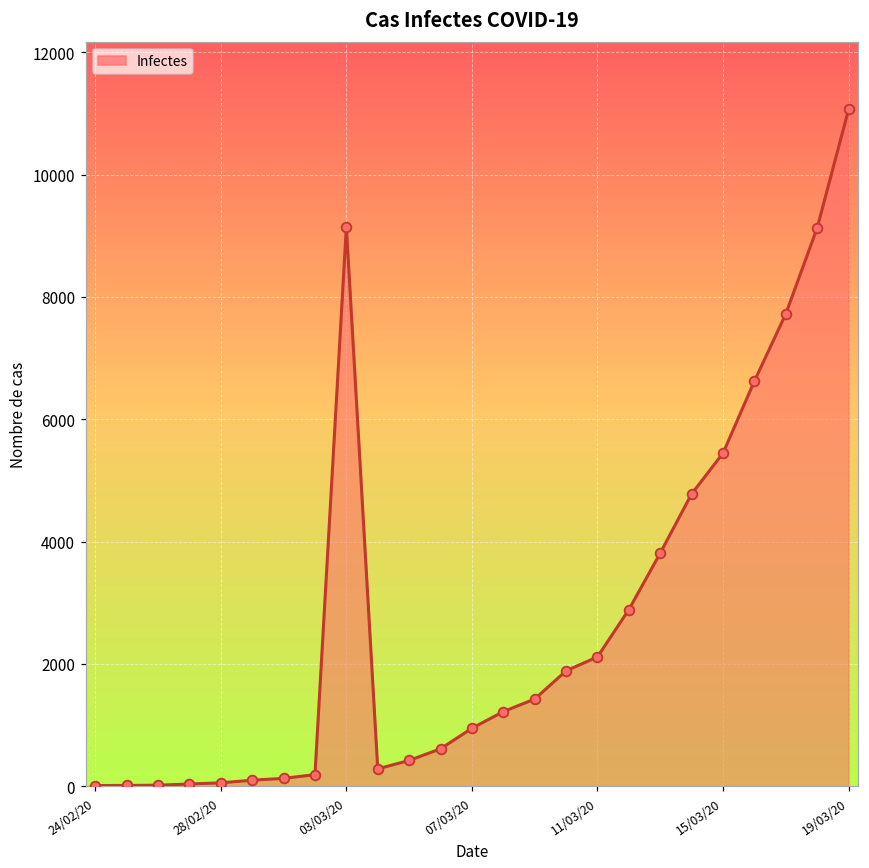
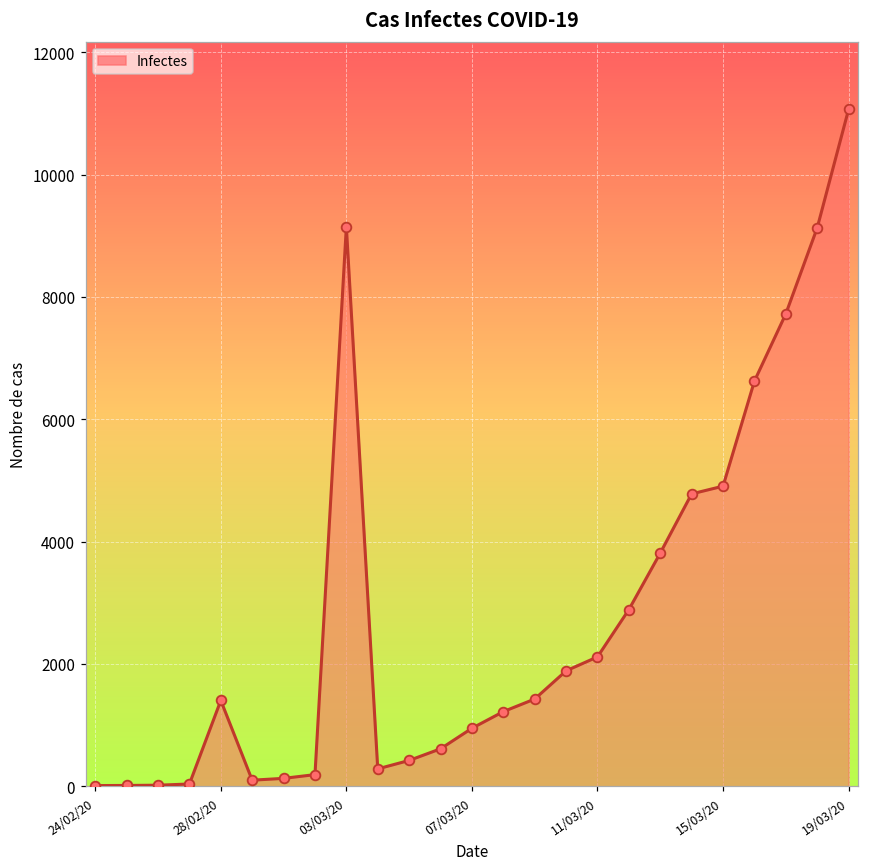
28/02/20: 100 -> 1400
15/03/20: 5400 -> 4900
